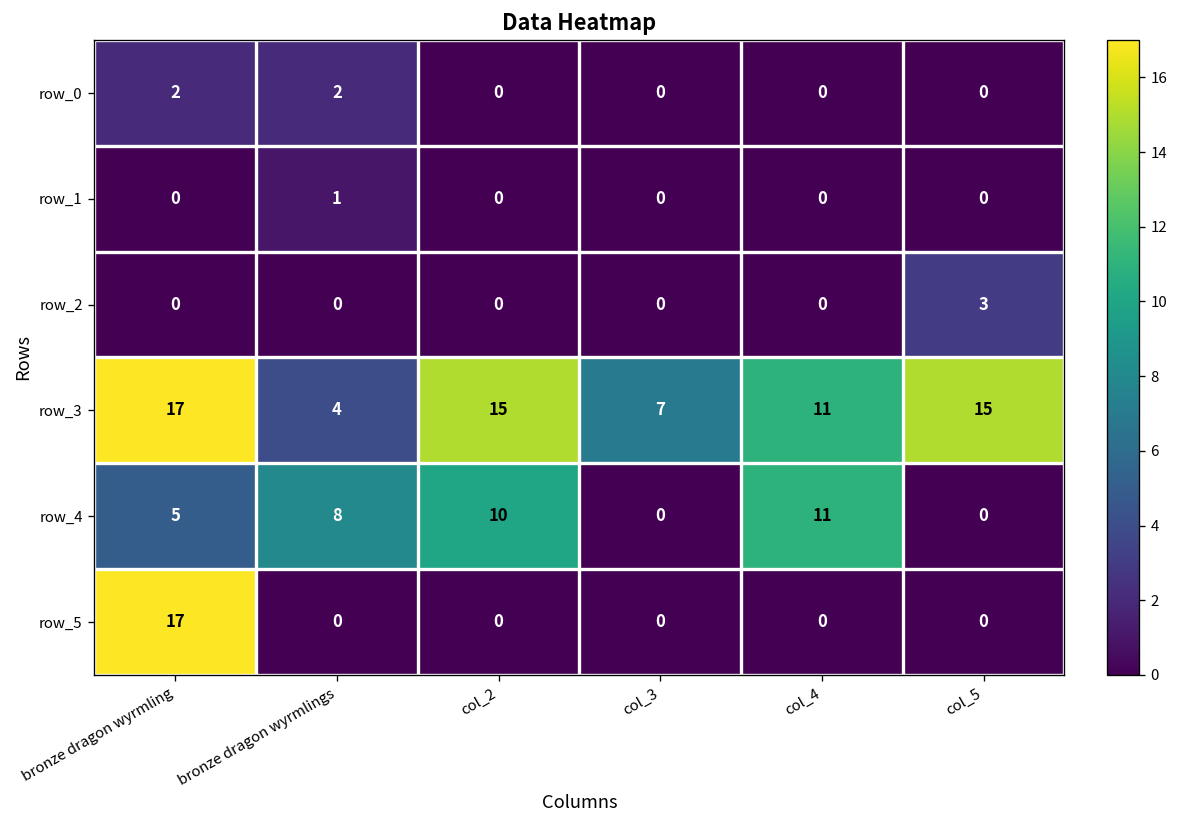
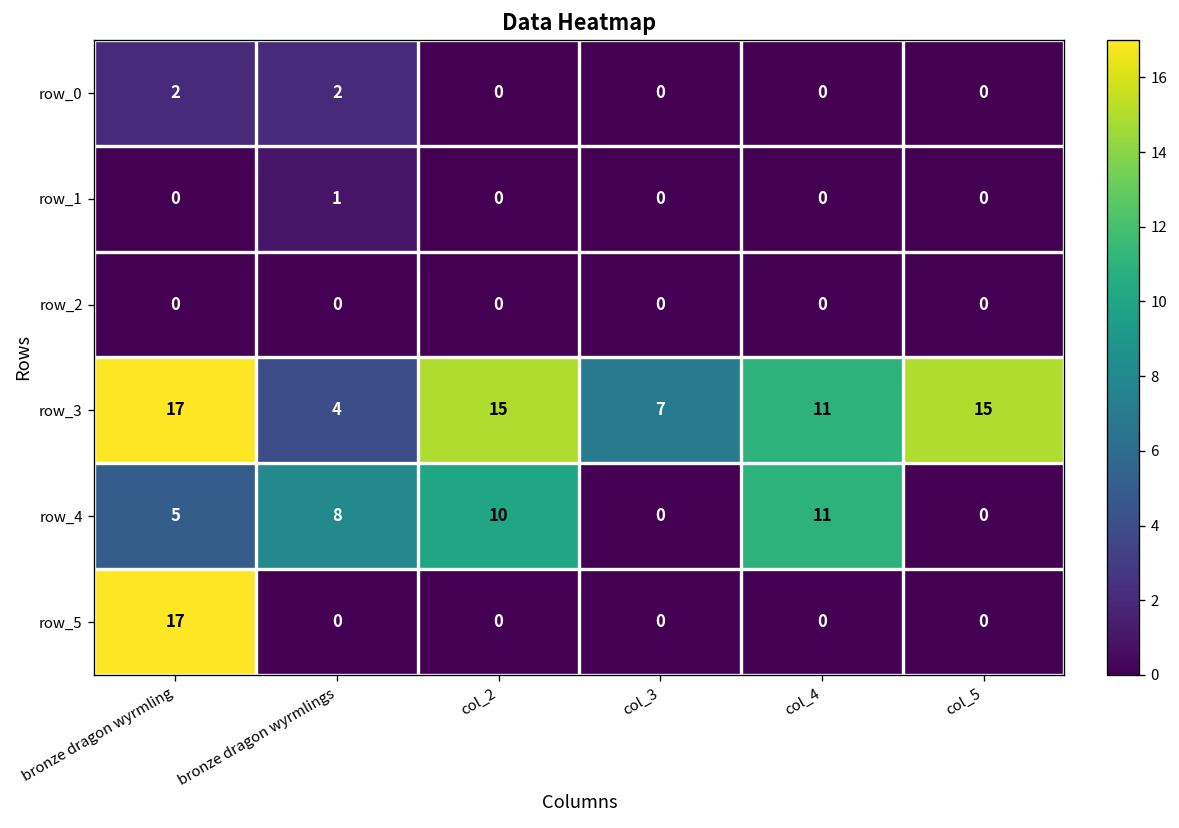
row_2, col_5: 3 -> 0
